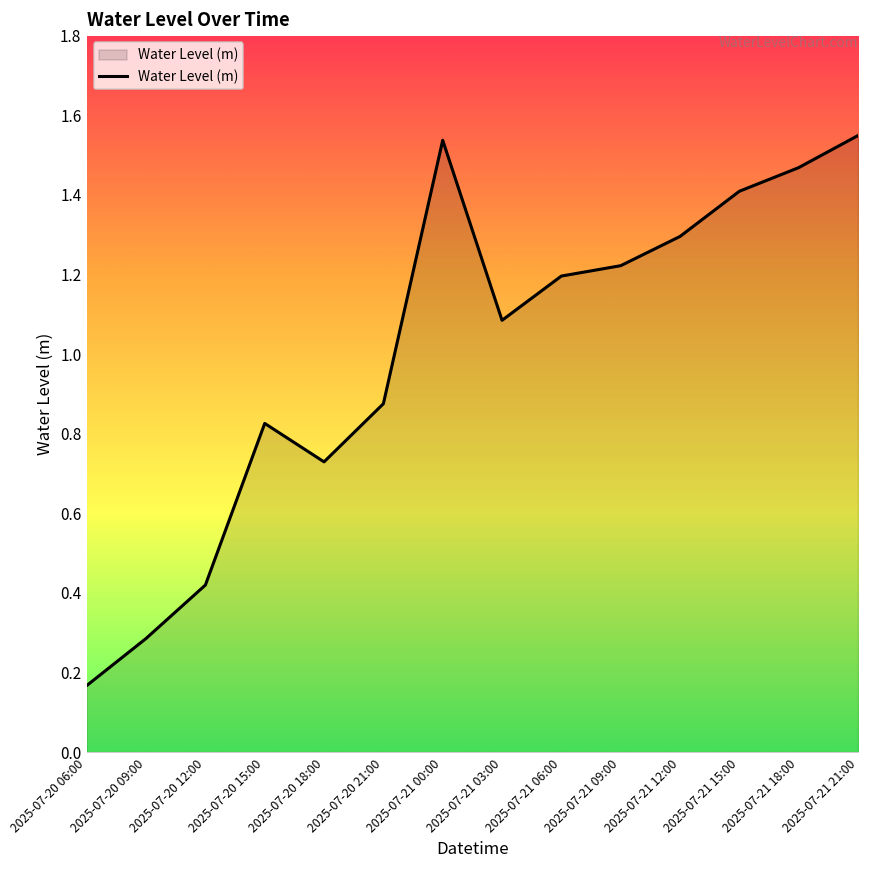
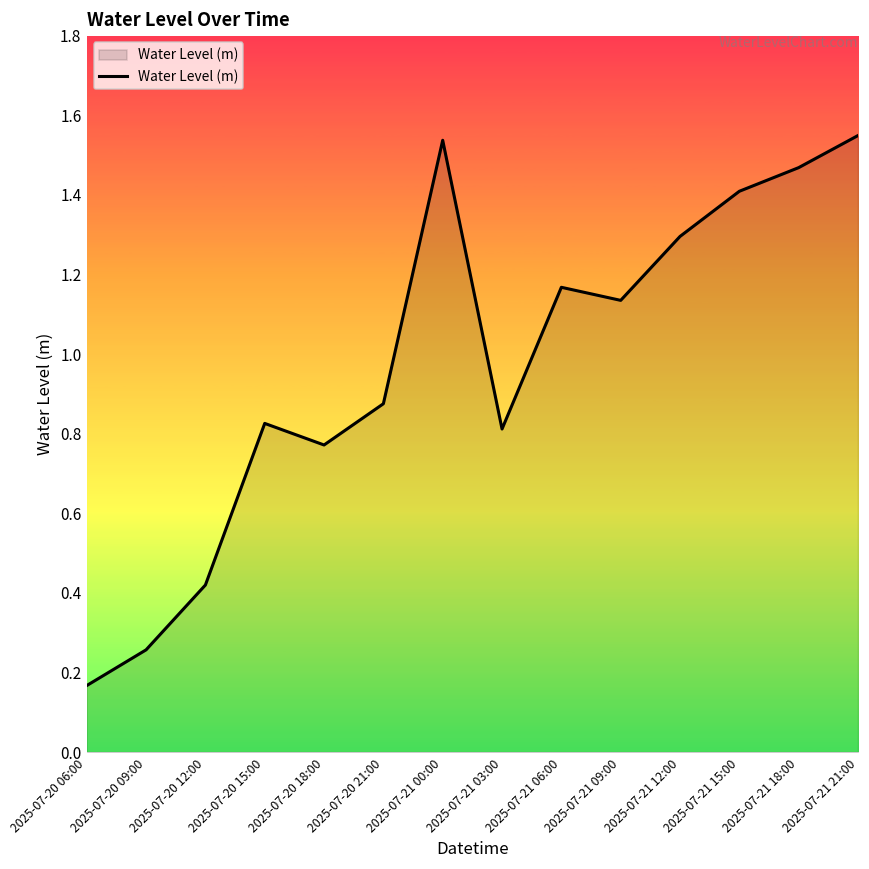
2025-07-20 09:00: 0.29 -> 0.26
2025-07-20 18:00: 0.73 -> 0.77
2025-07-21 03:00: 1.08 -> 0.81
2025-07-21 06:00: 1.20 -> 1.17
2025-07-21 09:00: 1.22 -> 1.13
